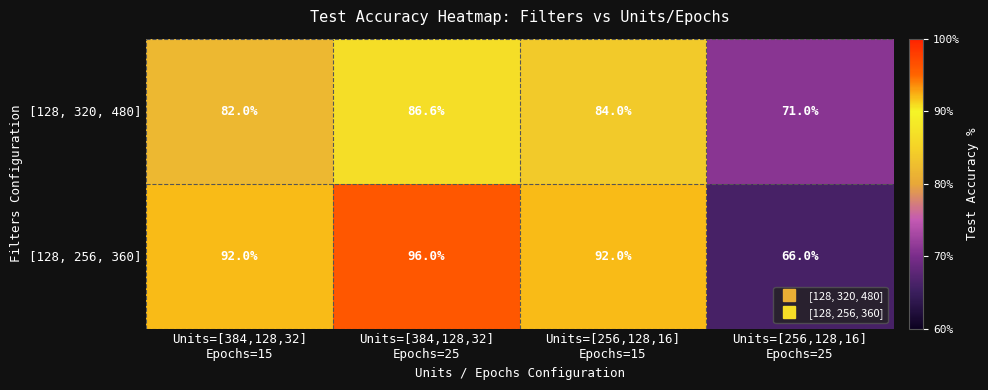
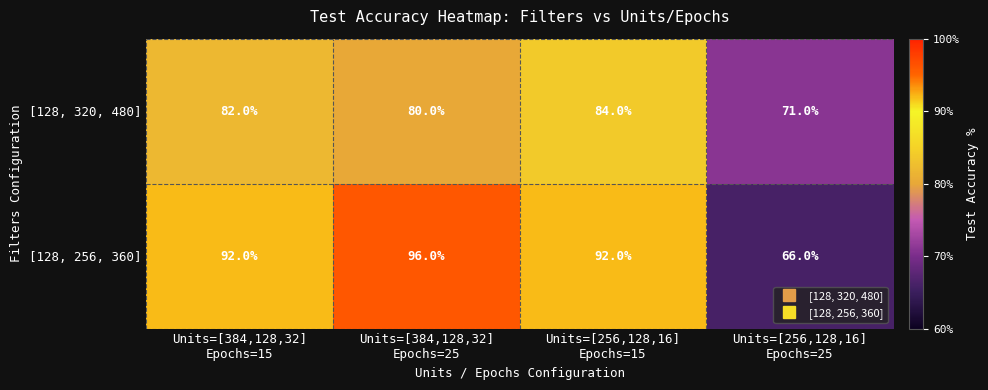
[128, 320, 480], Units=[384,128,32] Epochs=25: 86.6% -> 80.0%
